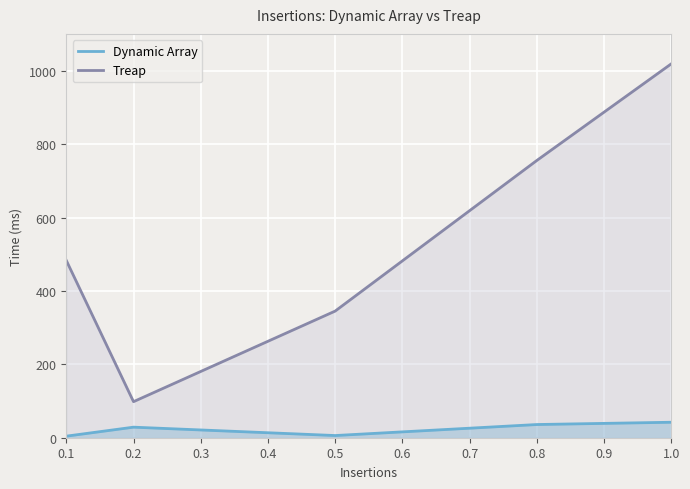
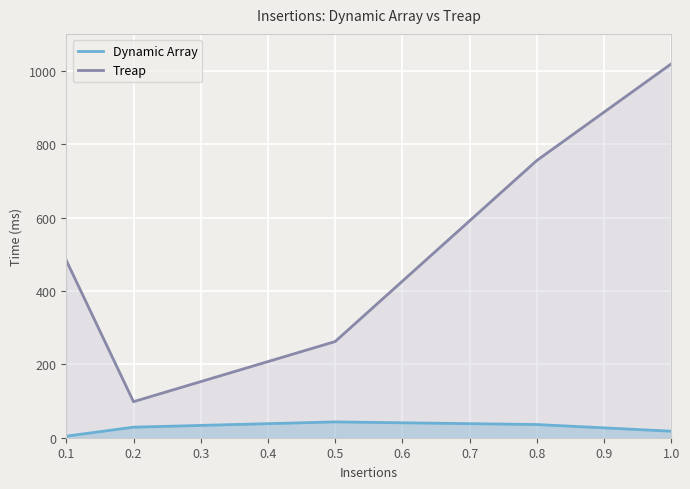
Dynamic Array, 0.5: 10 -> 40
Treap, 0.5: 350 -> 260
Dynamic Array, 1.0: 40 -> 20
